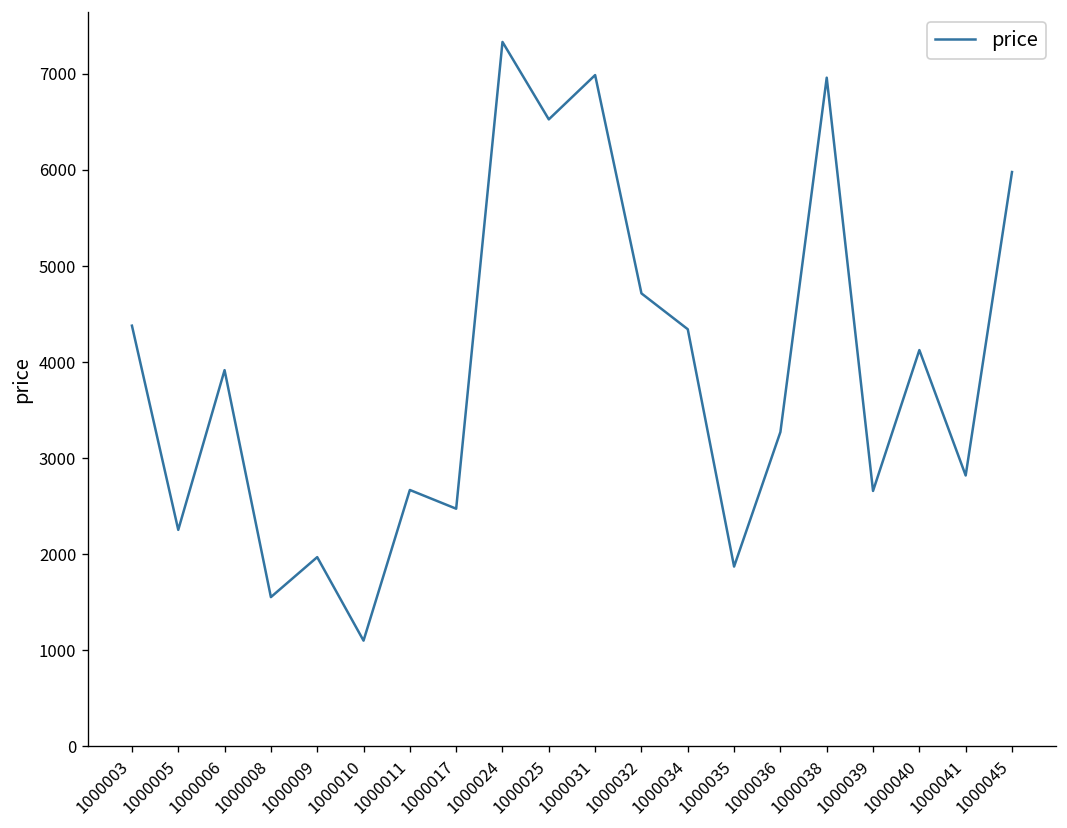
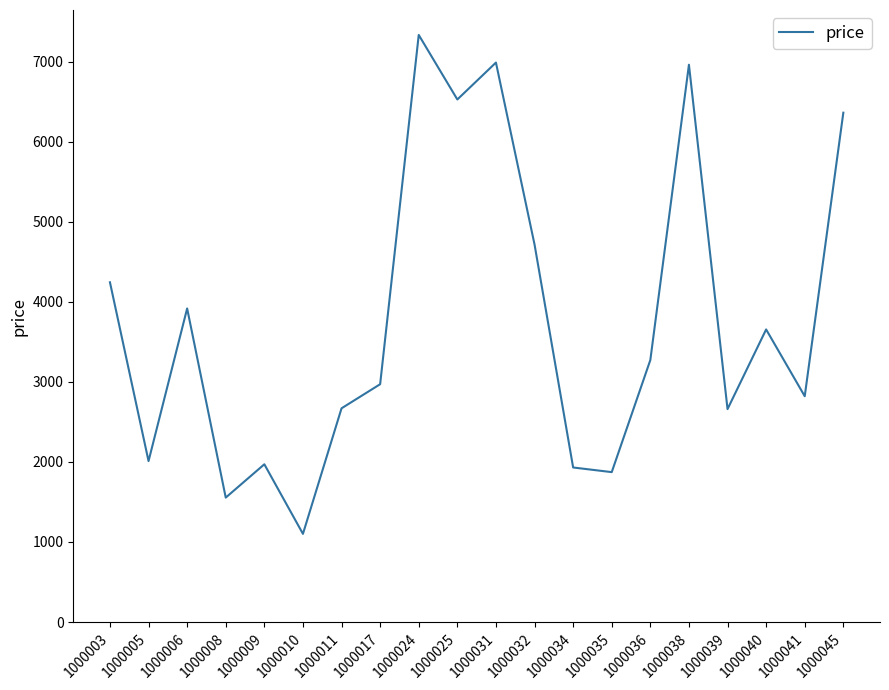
1000003: 4400 -> 4200
1000005: 2300 -> 2000
1000017: 2500 -> 3000
1000034: 4300 -> 1900
1000040: 4100 -> 3700
1000045: 6000 -> 6400
